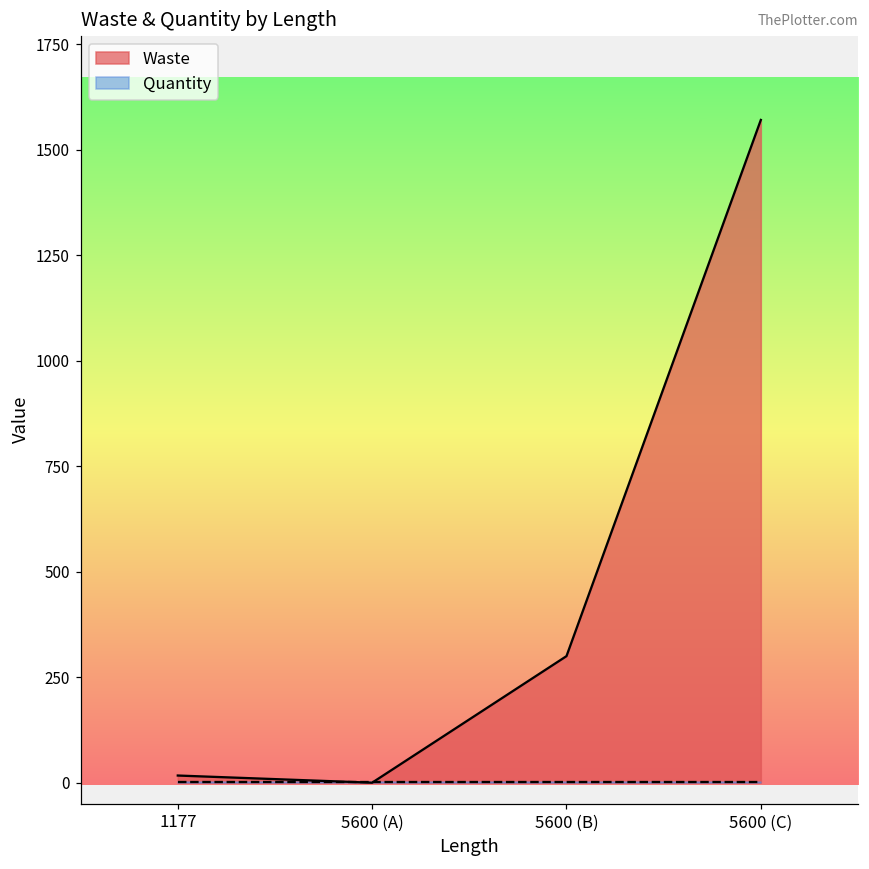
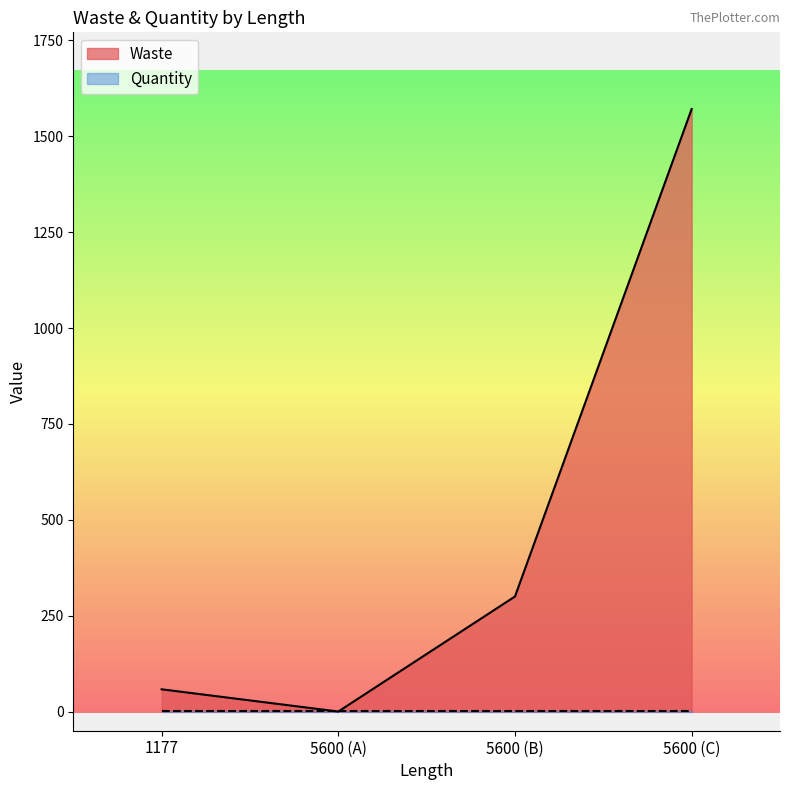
Waste, 1177: 20 -> 60
